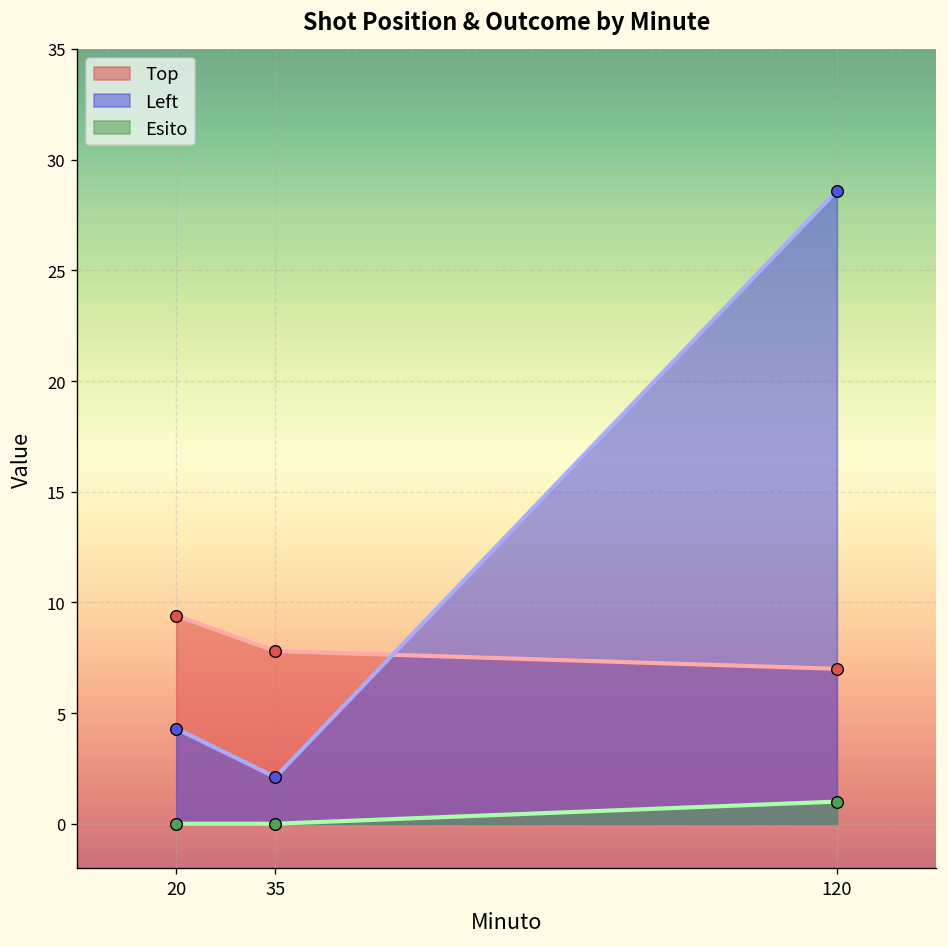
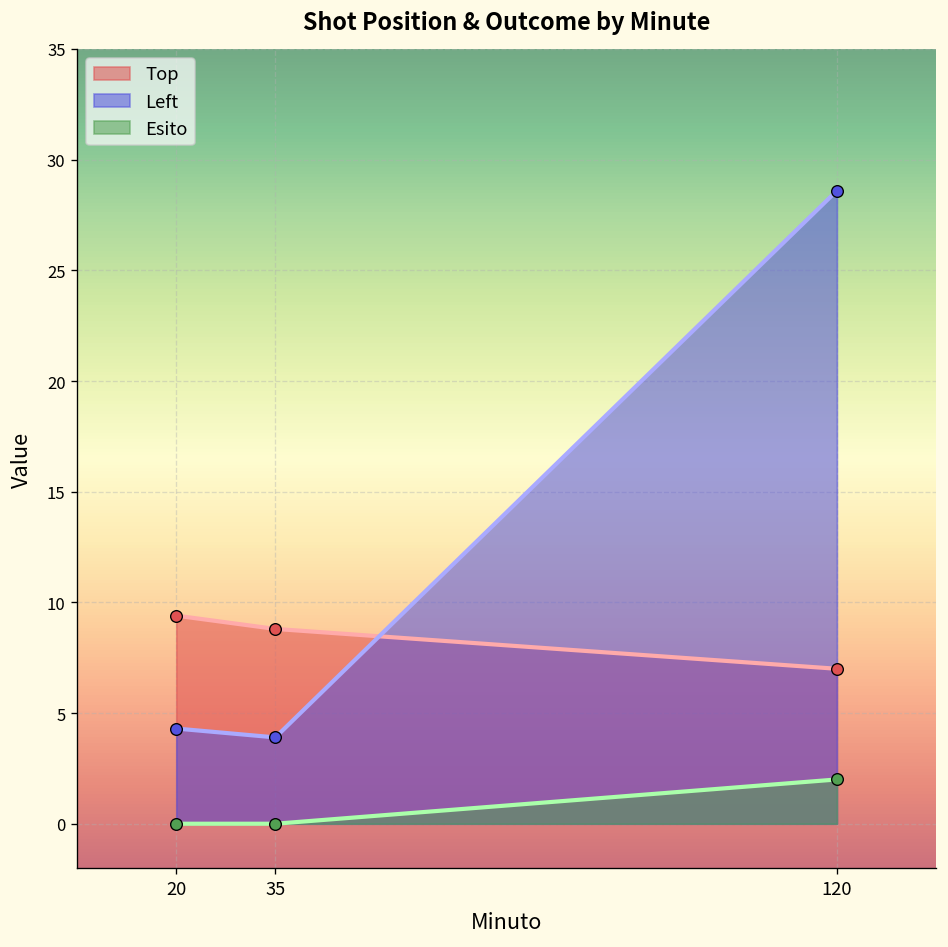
Top, 35: 7.8 -> 8.8
Left, 35: 2.1 -> 3.9
Esito, 120: 1 -> 2
